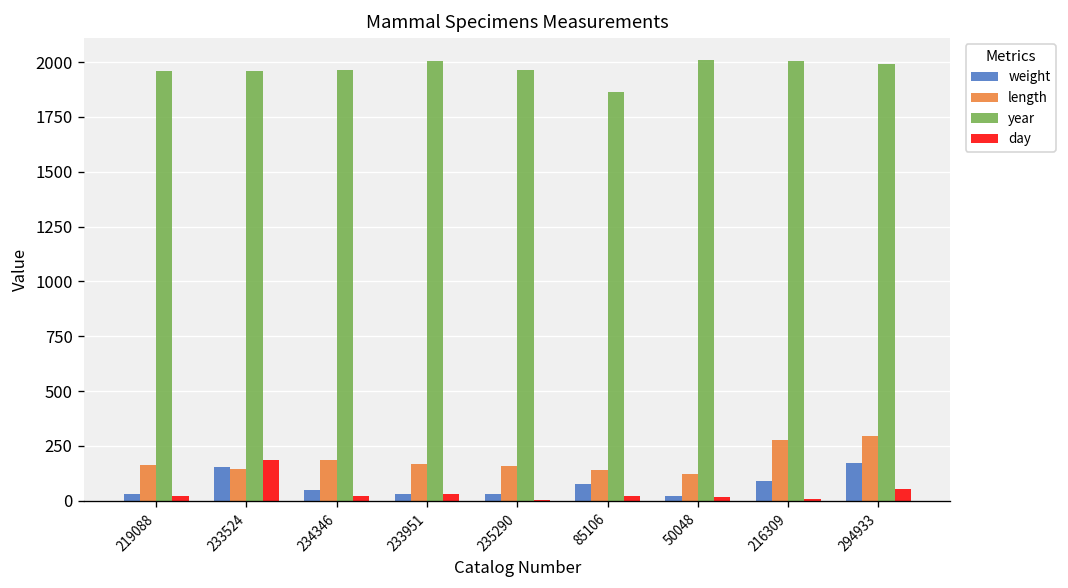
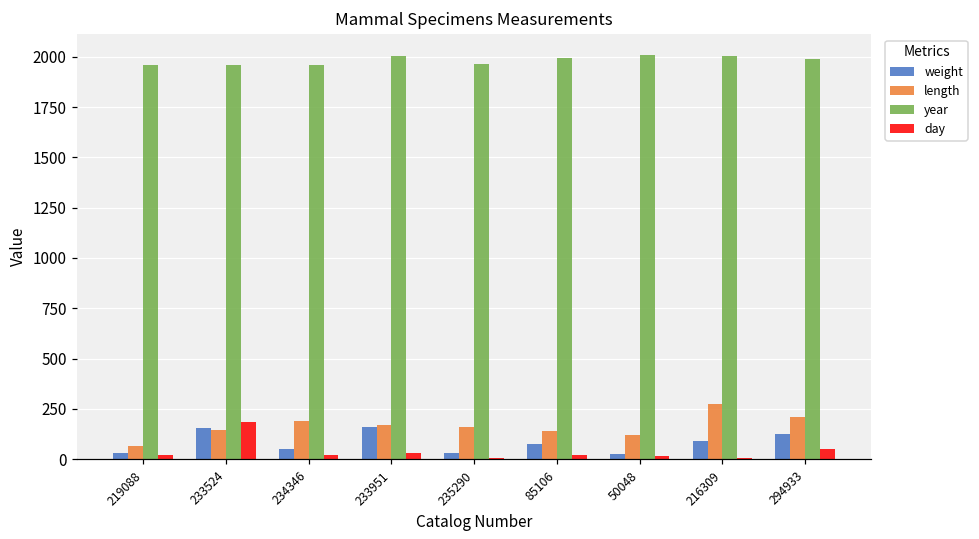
length, 219088: 170 -> 70
weight, 233951: 30 -> 160
year, 85106: 1860 -> 2000
weight, 294933: 170 -> 130
length, 294933: 290 -> 210
